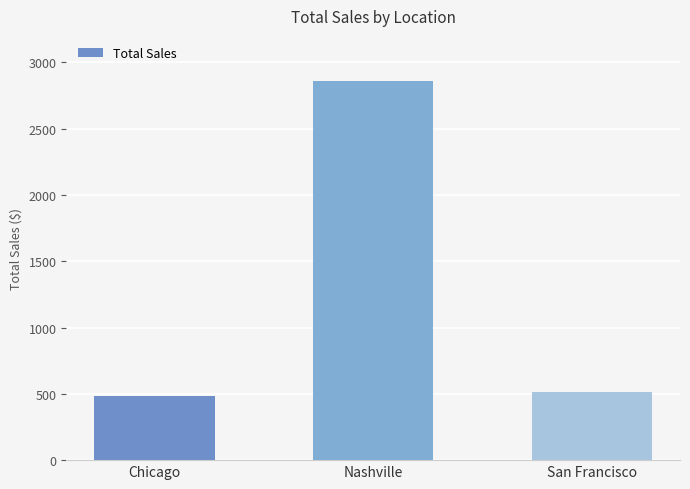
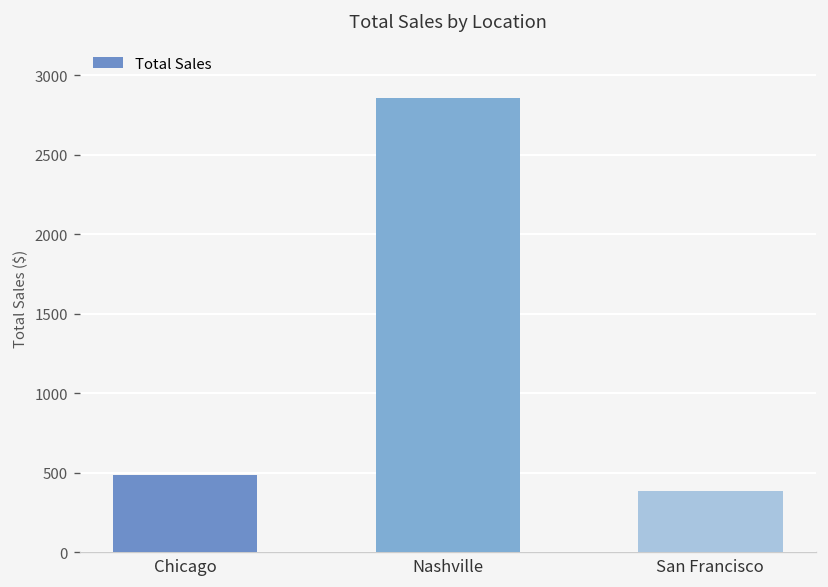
San Francisco: 510 -> 390
